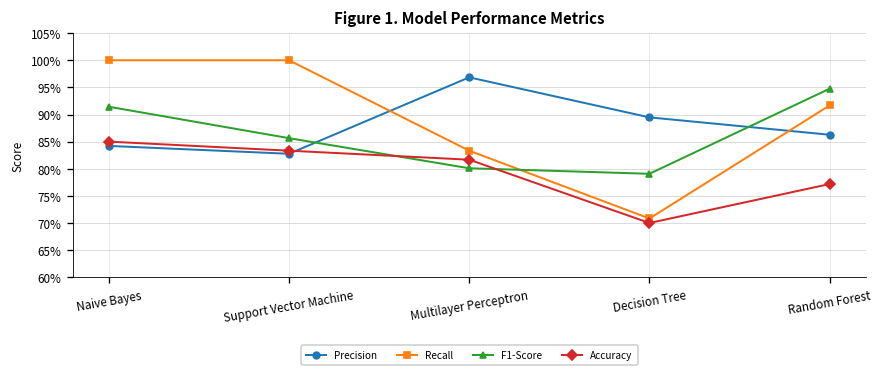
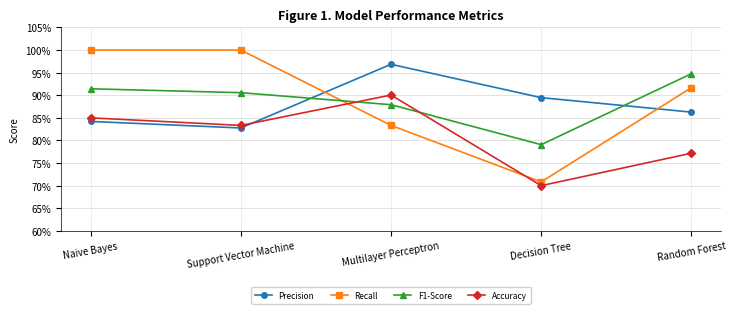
F1-Score, Support Vector Machine: 86% -> 91%
F1-Score, Multilayer Perceptron: 80% -> 88%
Accuracy, Multilayer Perceptron: 82% -> 90%
